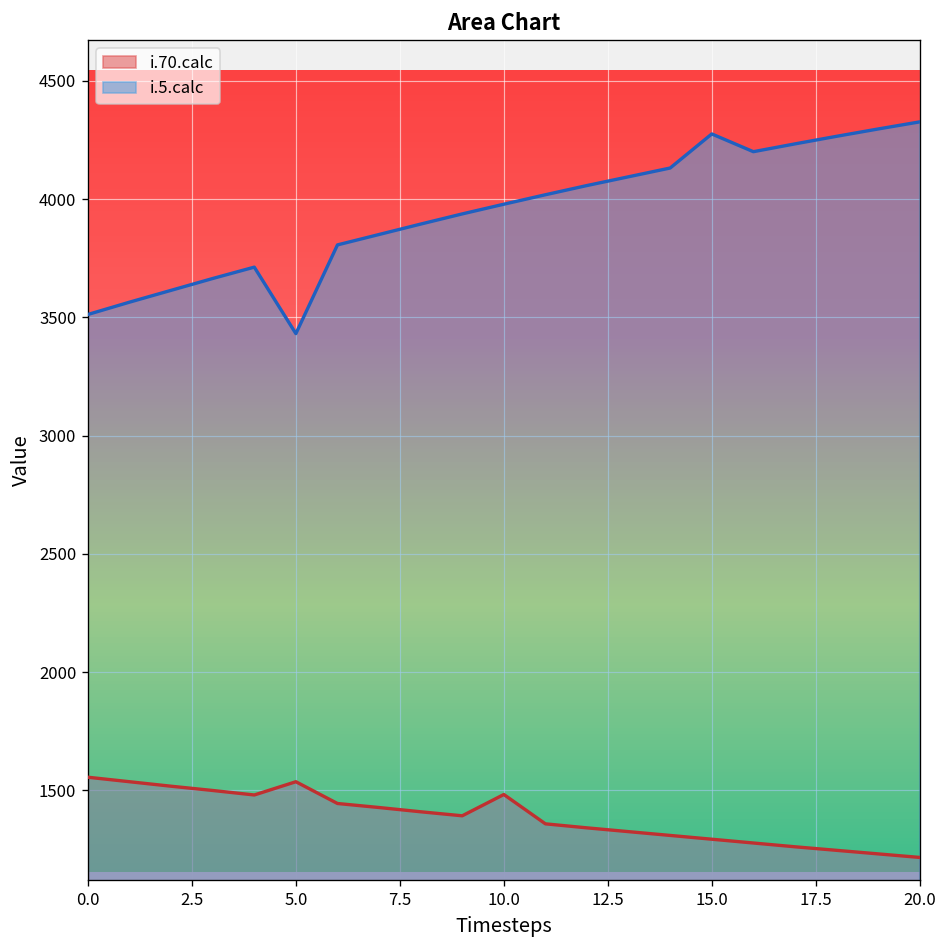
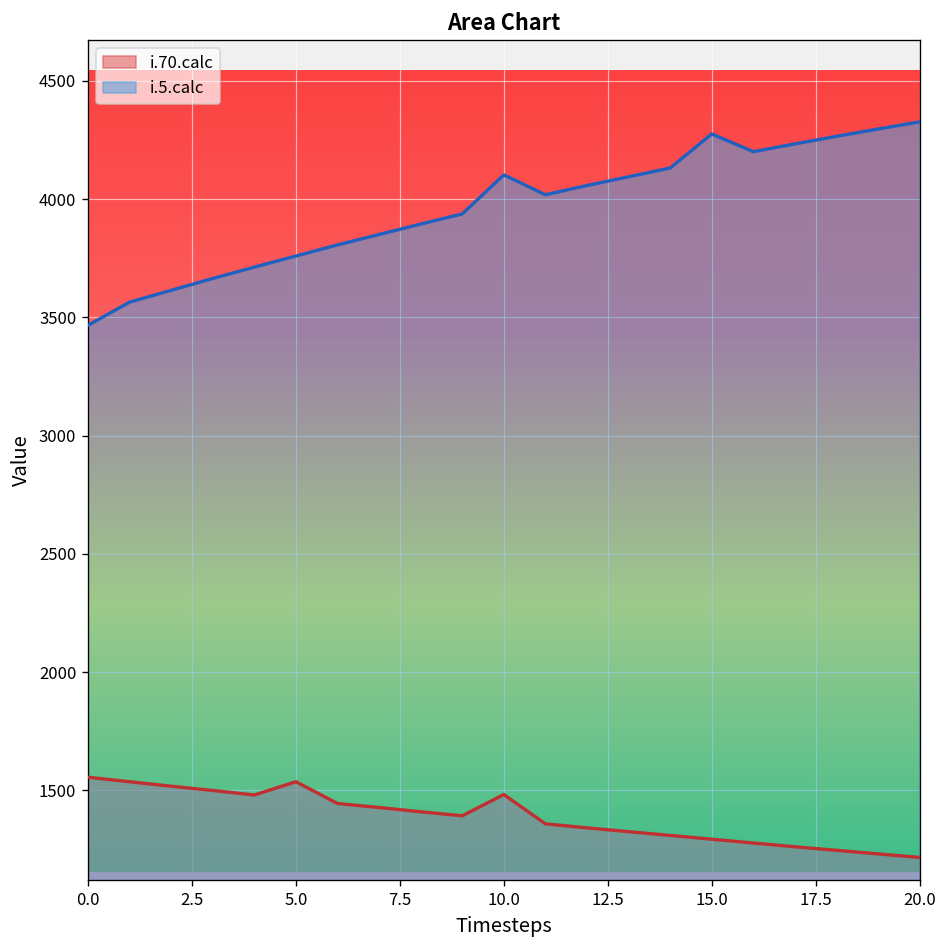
i.5.calc, 0.0: 3510 -> 3470
i.5.calc, 5.0: 3430 -> 3760
i.5.calc, 10.0: 3980 -> 4100
